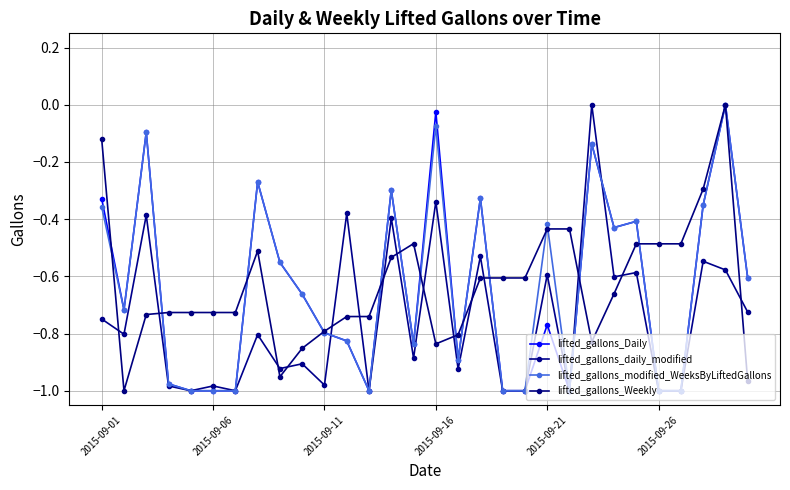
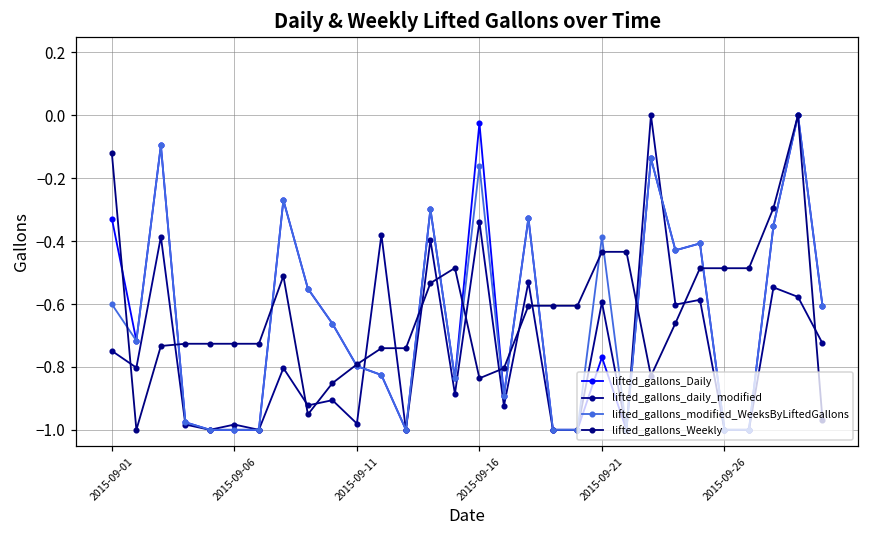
lifted_gallons_modified_WeeksByLiftedGallons, 2015-09-01: -0.36 -> -0.60
lifted_gallons_modified_WeeksByLiftedGallons, 2015-09-16: -0.08 -> -0.16
lifted_gallons_modified_WeeksByLiftedGallons, 2015-09-21: -0.42 -> -0.39
